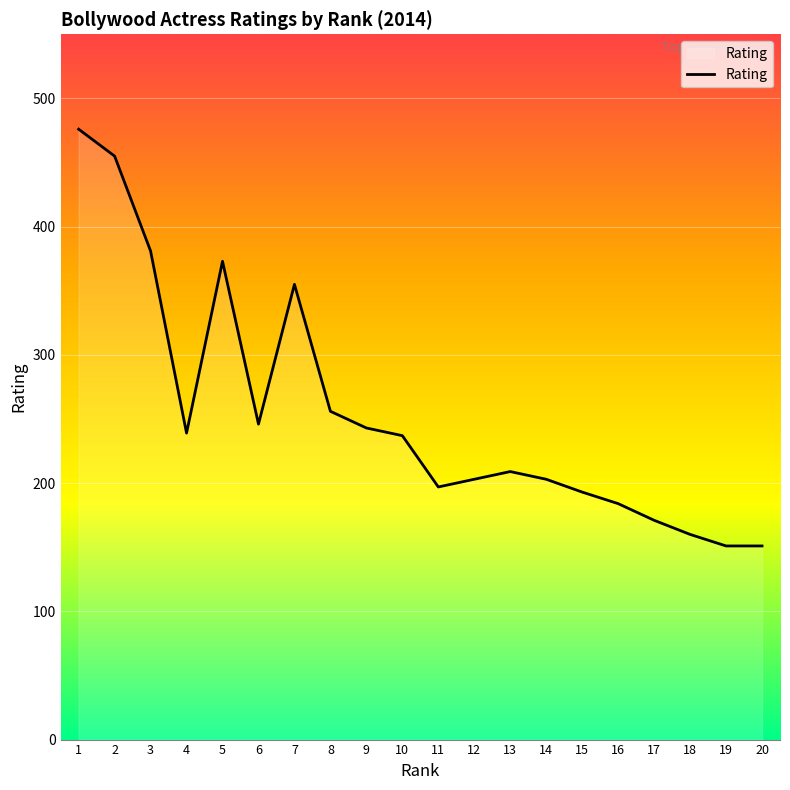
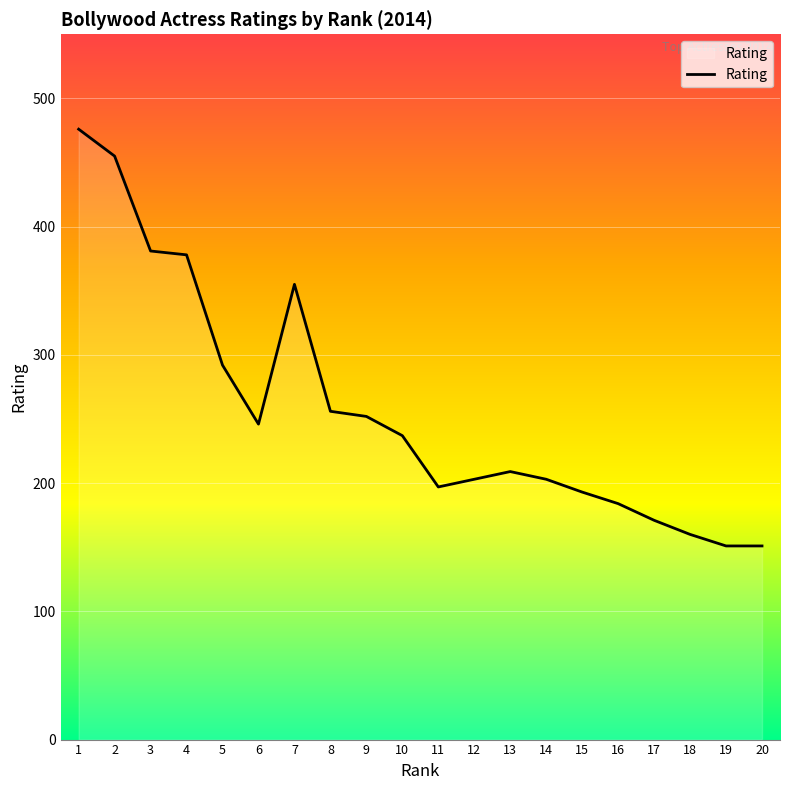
4: 239 -> 378
5: 373 -> 292
9: 243 -> 252
